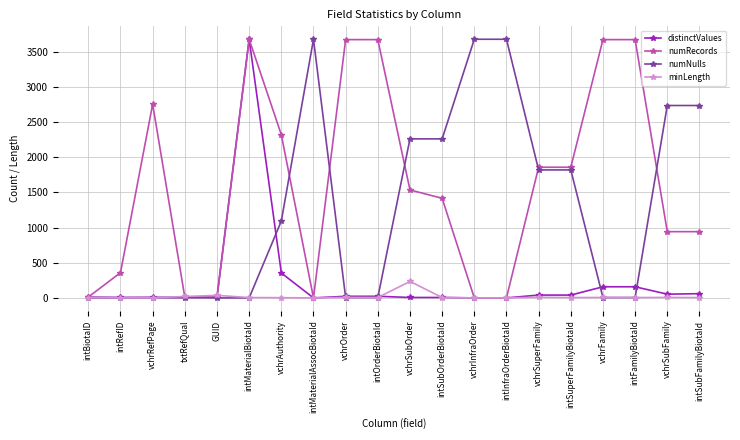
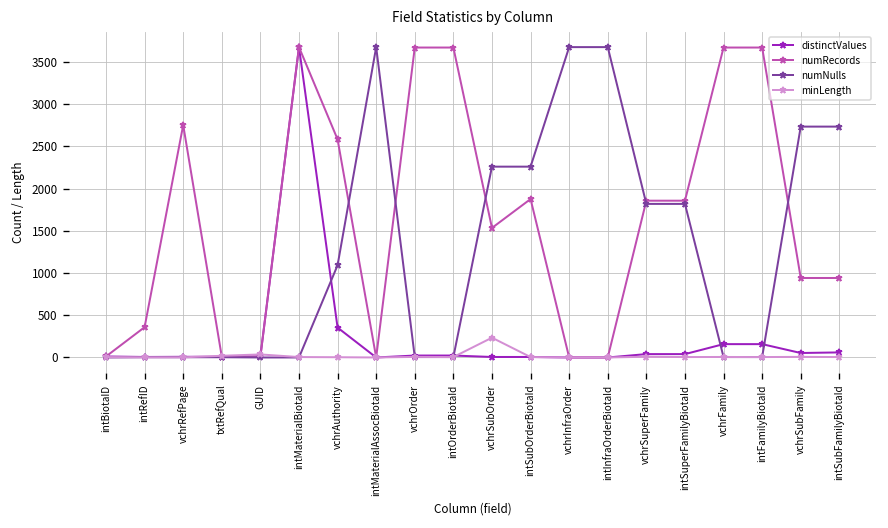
numRecords, vchrAuthority: 2300 -> 2600
numRecords, intSubOrderBiotaId: 1400 -> 1900
